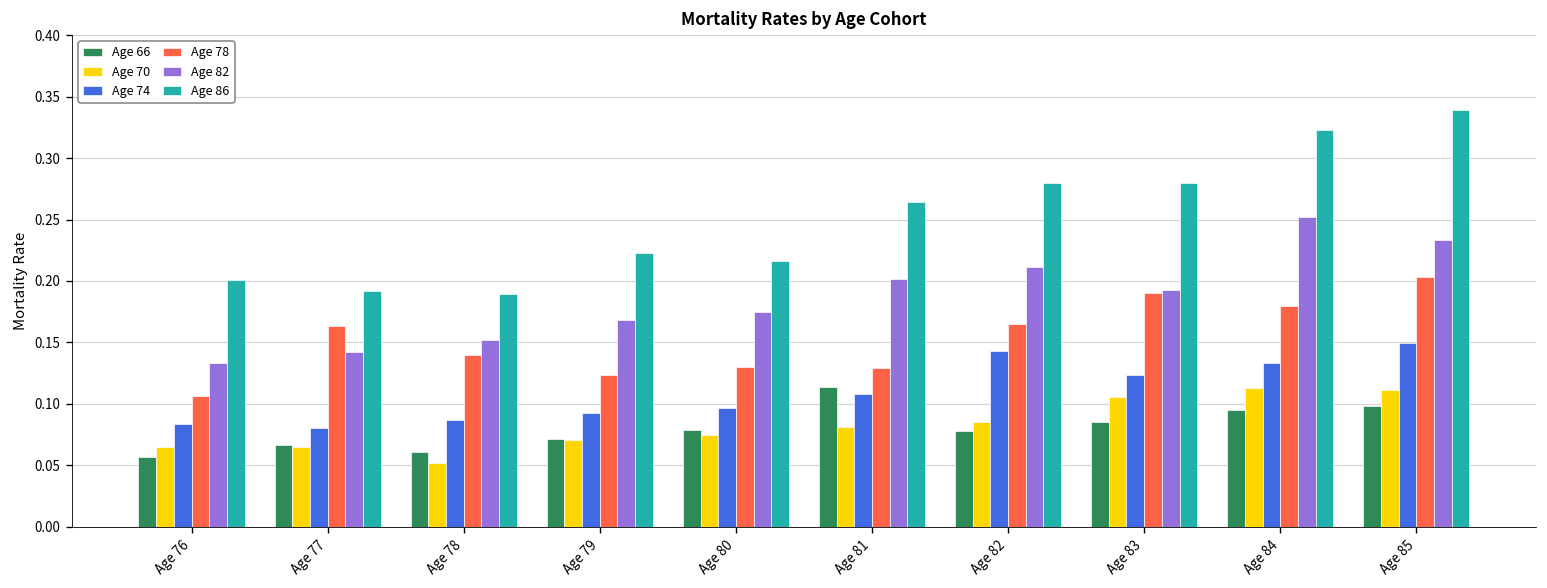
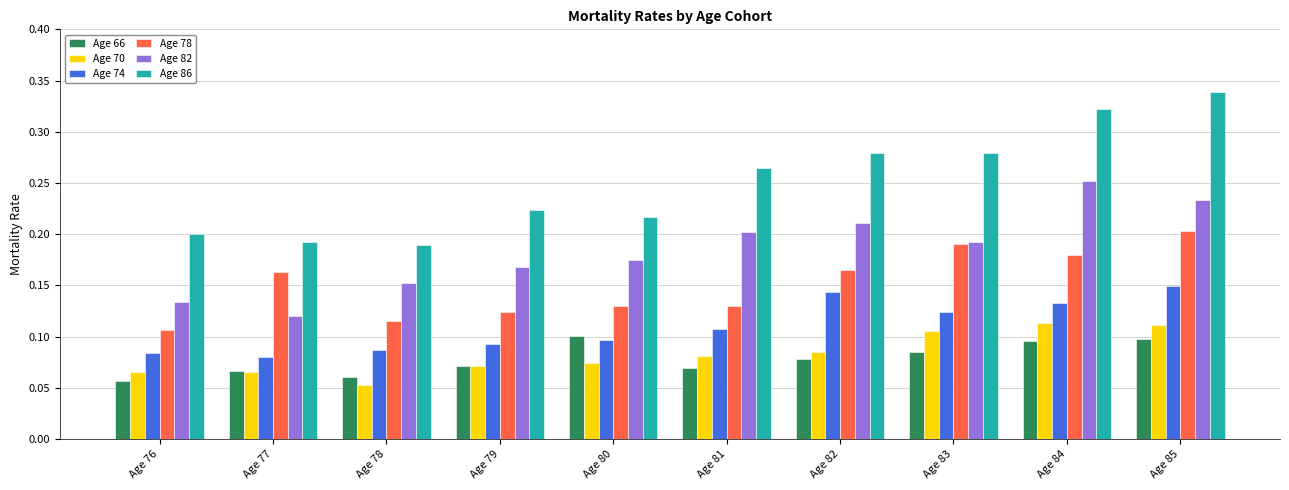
Age 82, Age 77: 0.142 -> 0.121
Age 78, Age 78: 0.140 -> 0.115
Age 66, Age 80: 0.079 -> 0.101
Age 66, Age 81: 0.113 -> 0.070
